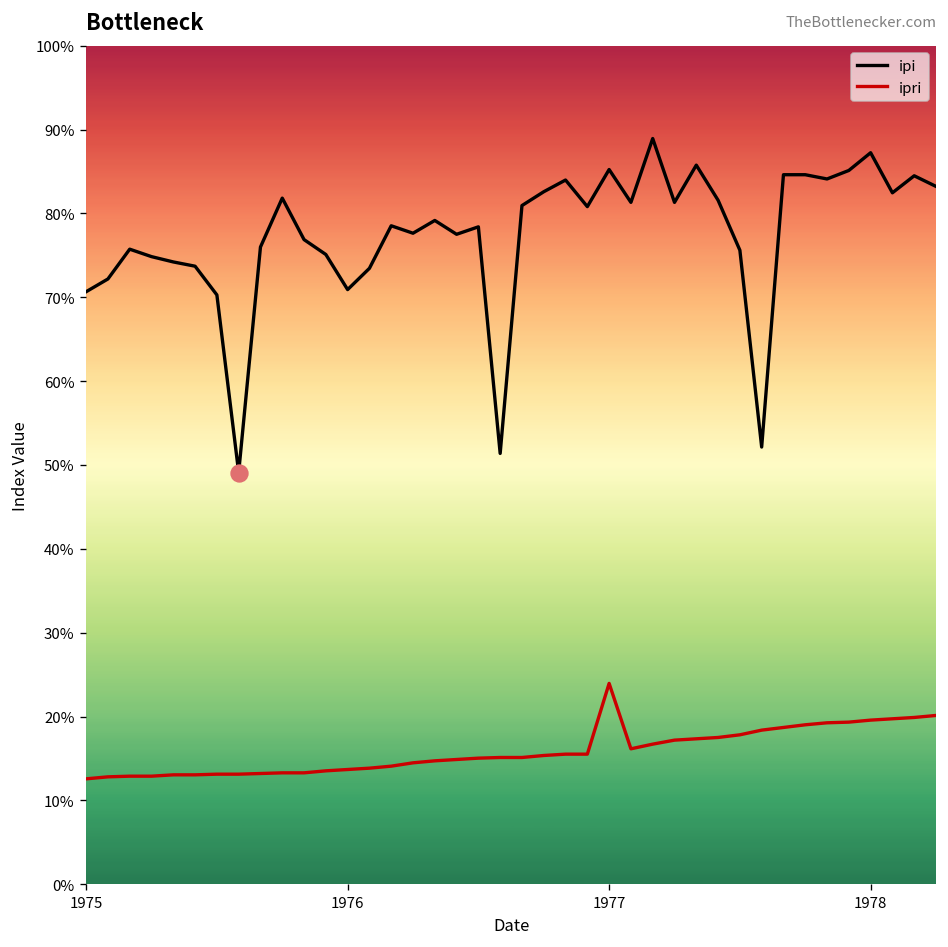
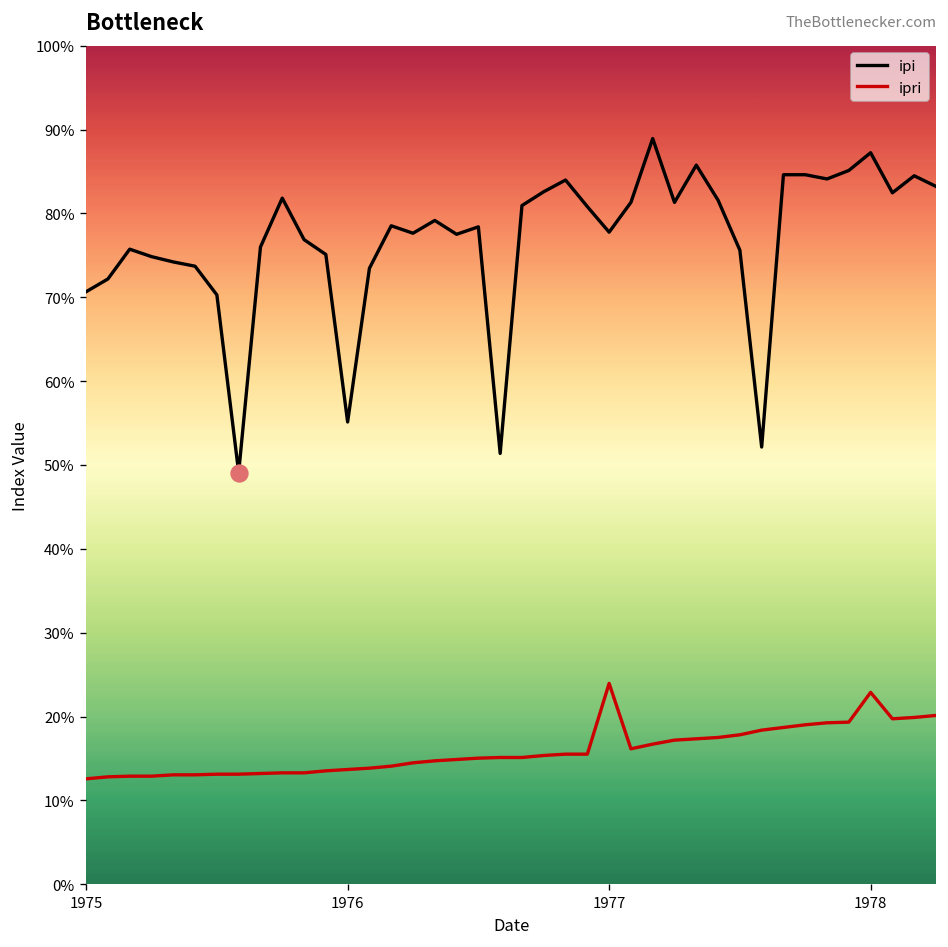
ipi, 1976: 71% -> 55%
ipi, 1977: 85% -> 78%
ipri, 1978: 20% -> 23%
